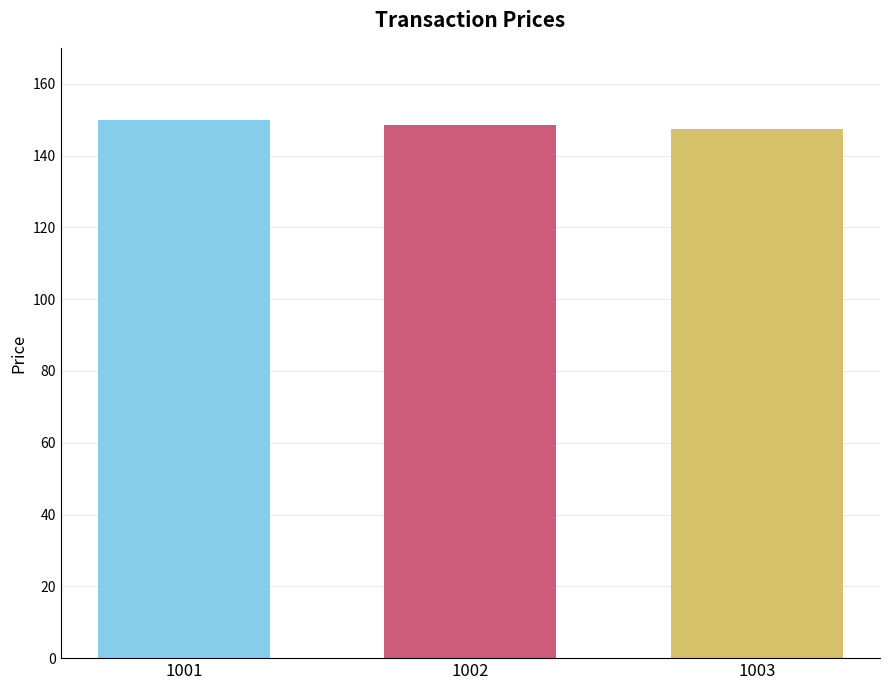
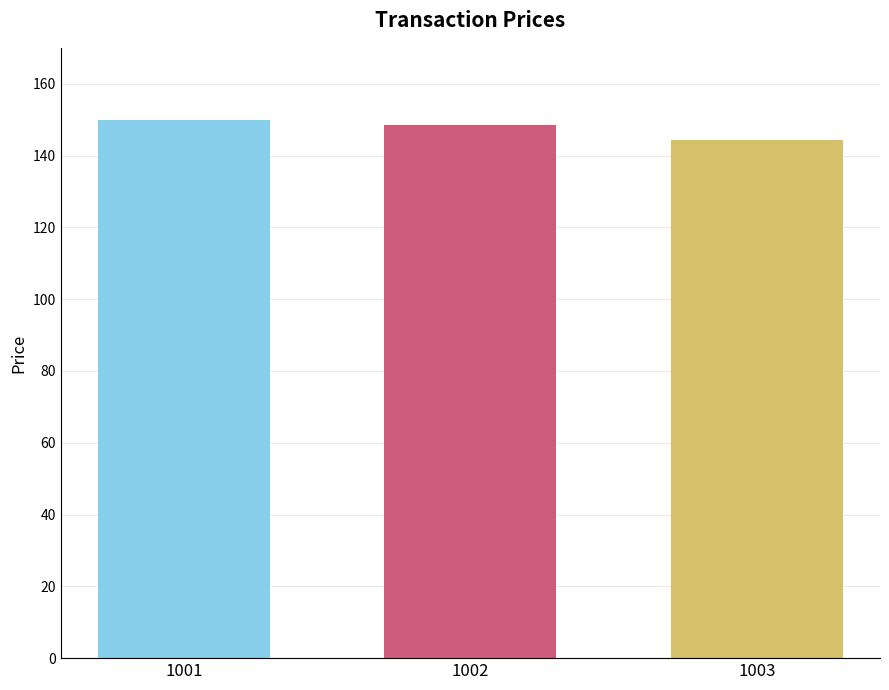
1003: 147 -> 144
